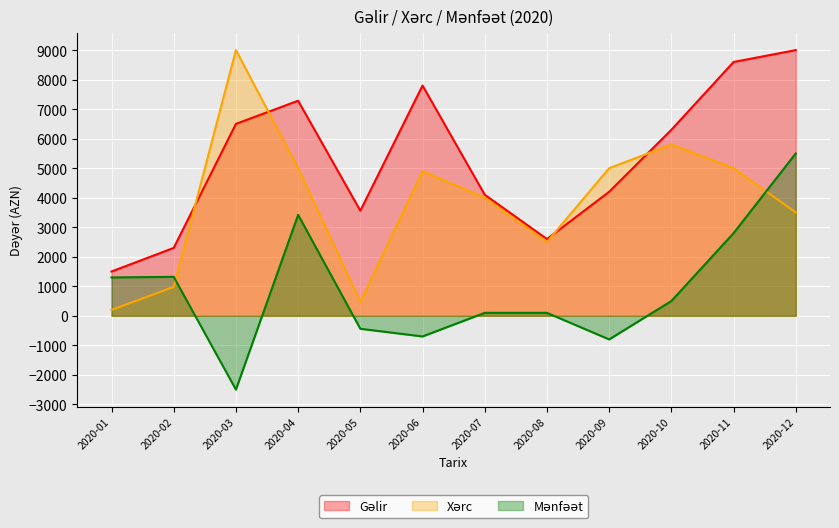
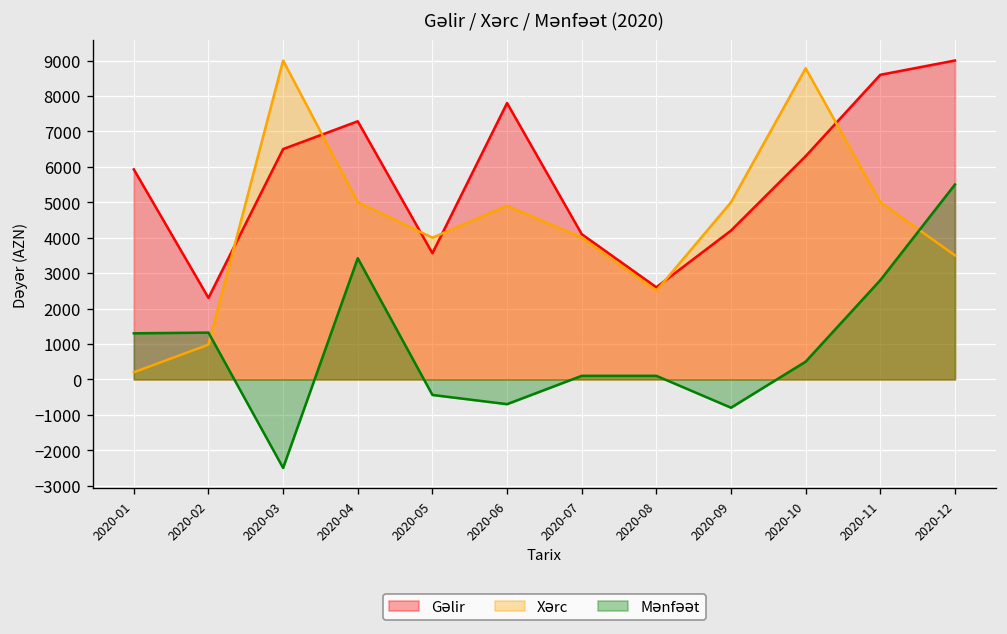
Gəlir, 2020-01: 1500 -> 5900
Xərc, 2020-05: 500 -> 4000
Xərc, 2020-10: 5800 -> 8800
